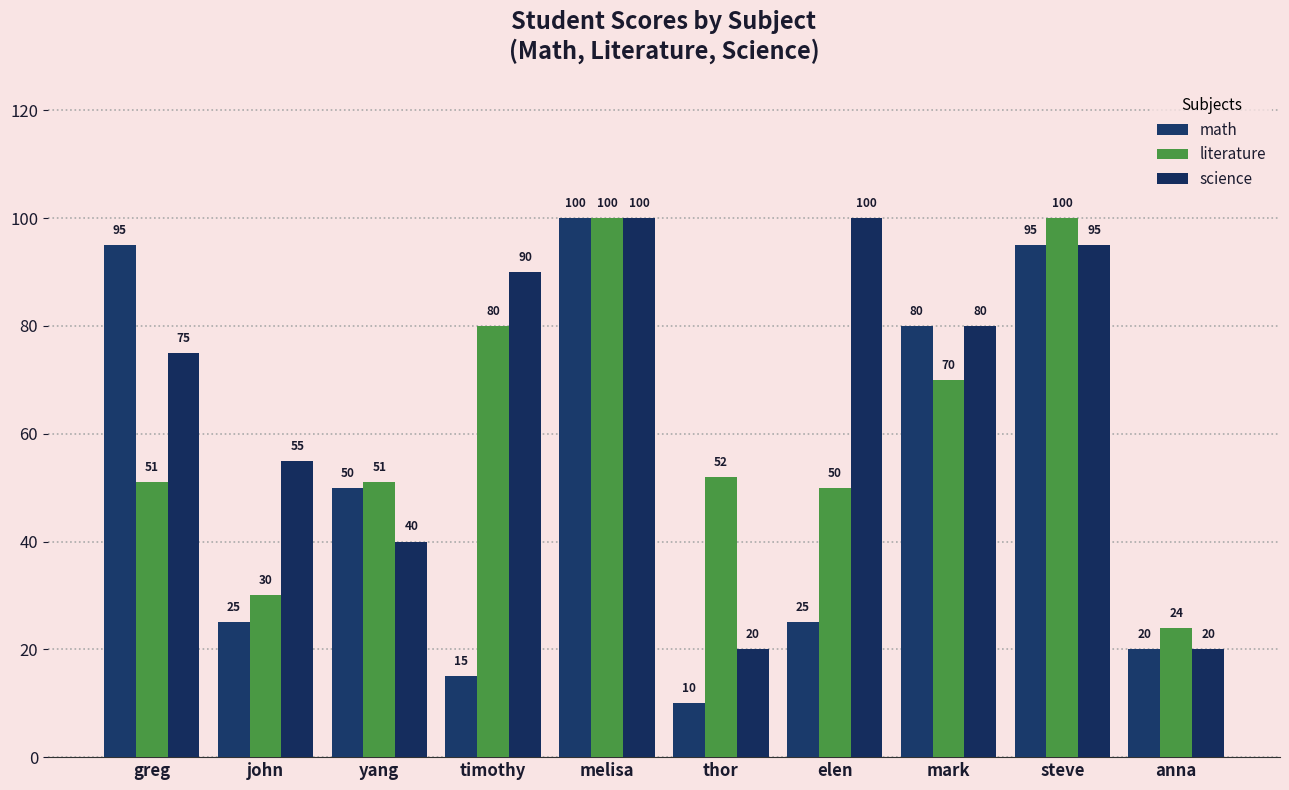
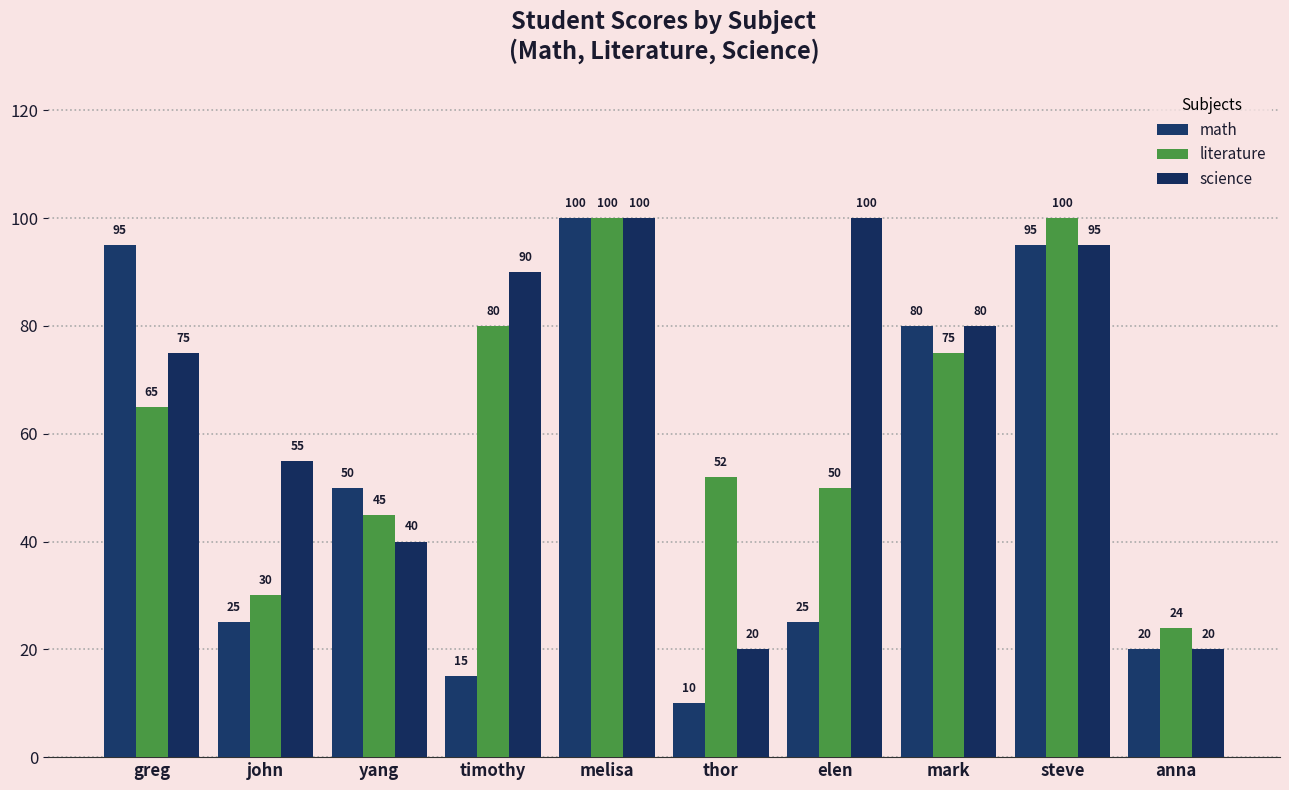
literature, greg: 51 -> 65
literature, yang: 51 -> 45
literature, mark: 70 -> 75
